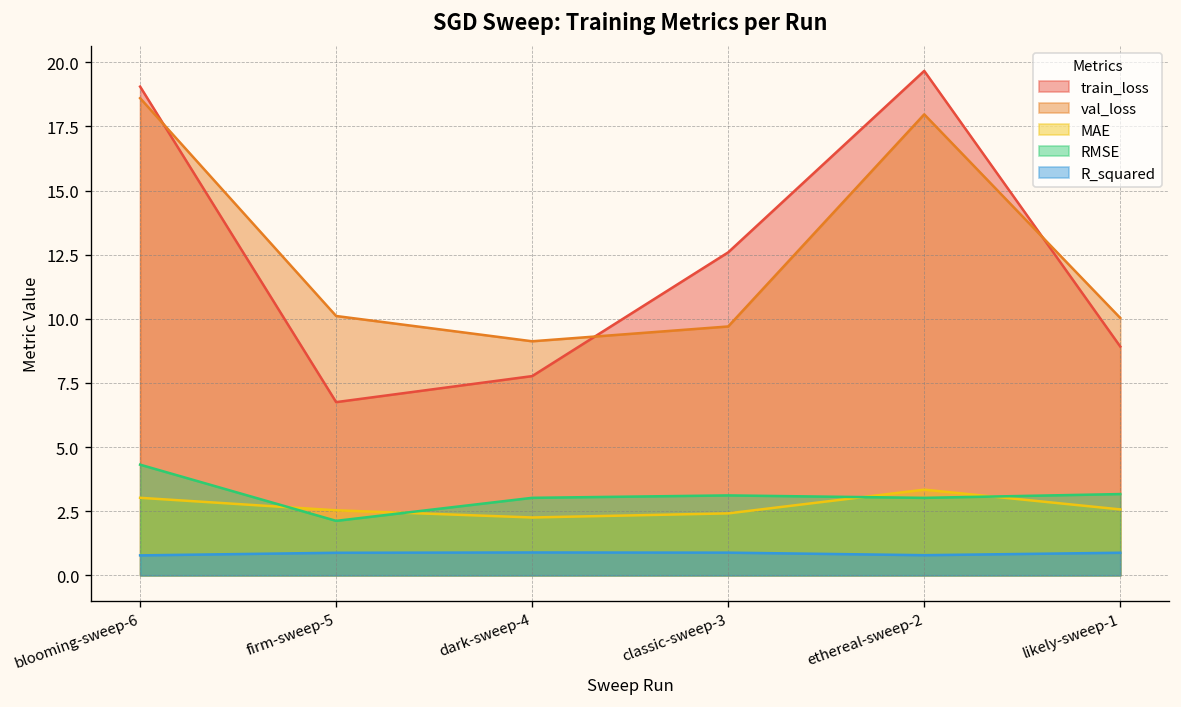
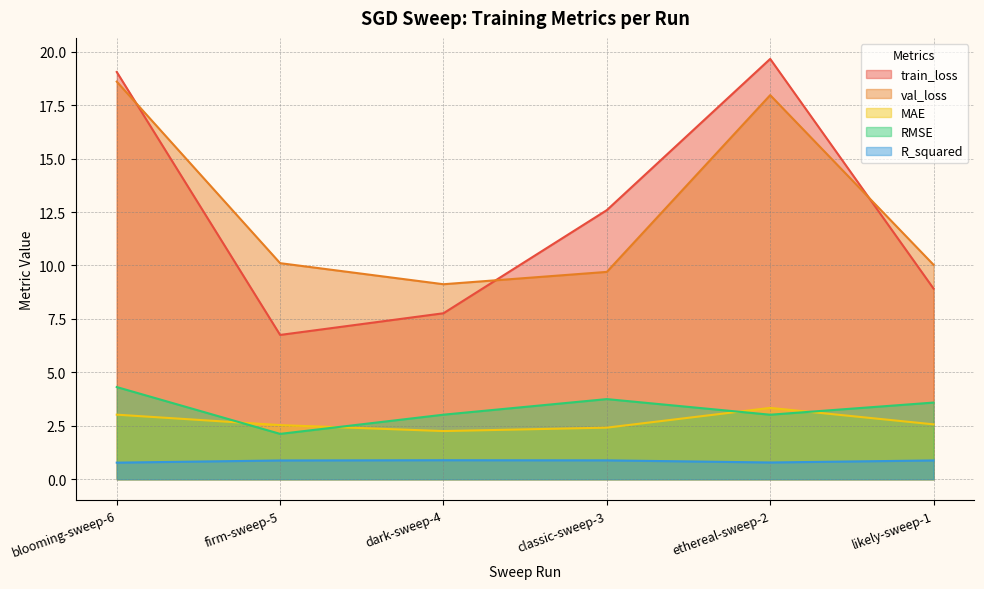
RMSE, classic-sweep-3: 3.1 -> 3.7
RMSE, likely-sweep-1: 3.2 -> 3.6
